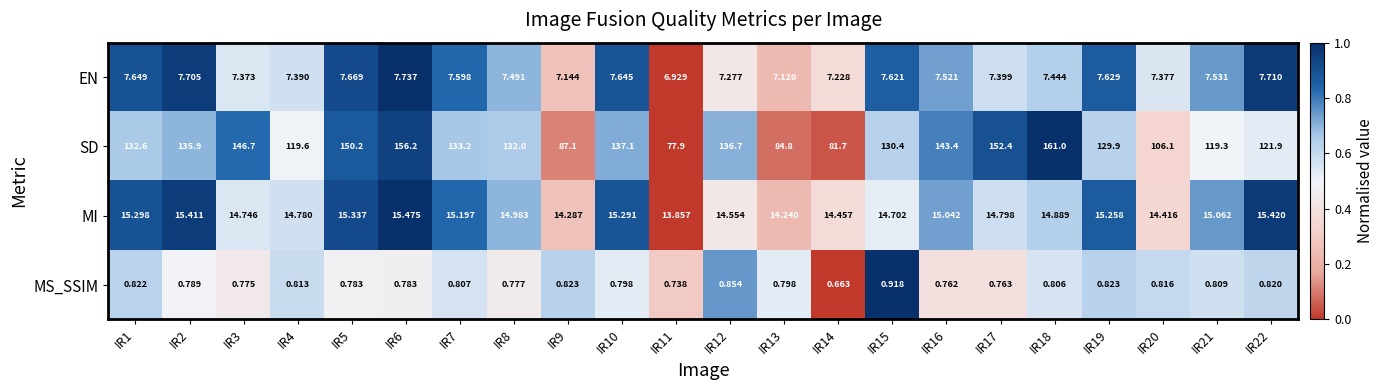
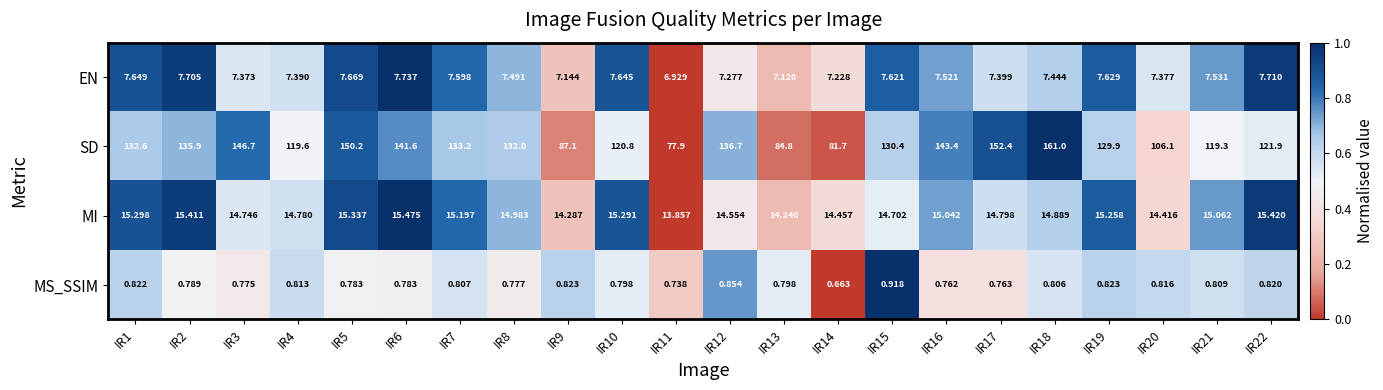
SD, IR6: 156.2 -> 141.6
SD, IR10: 137.1 -> 120.8
